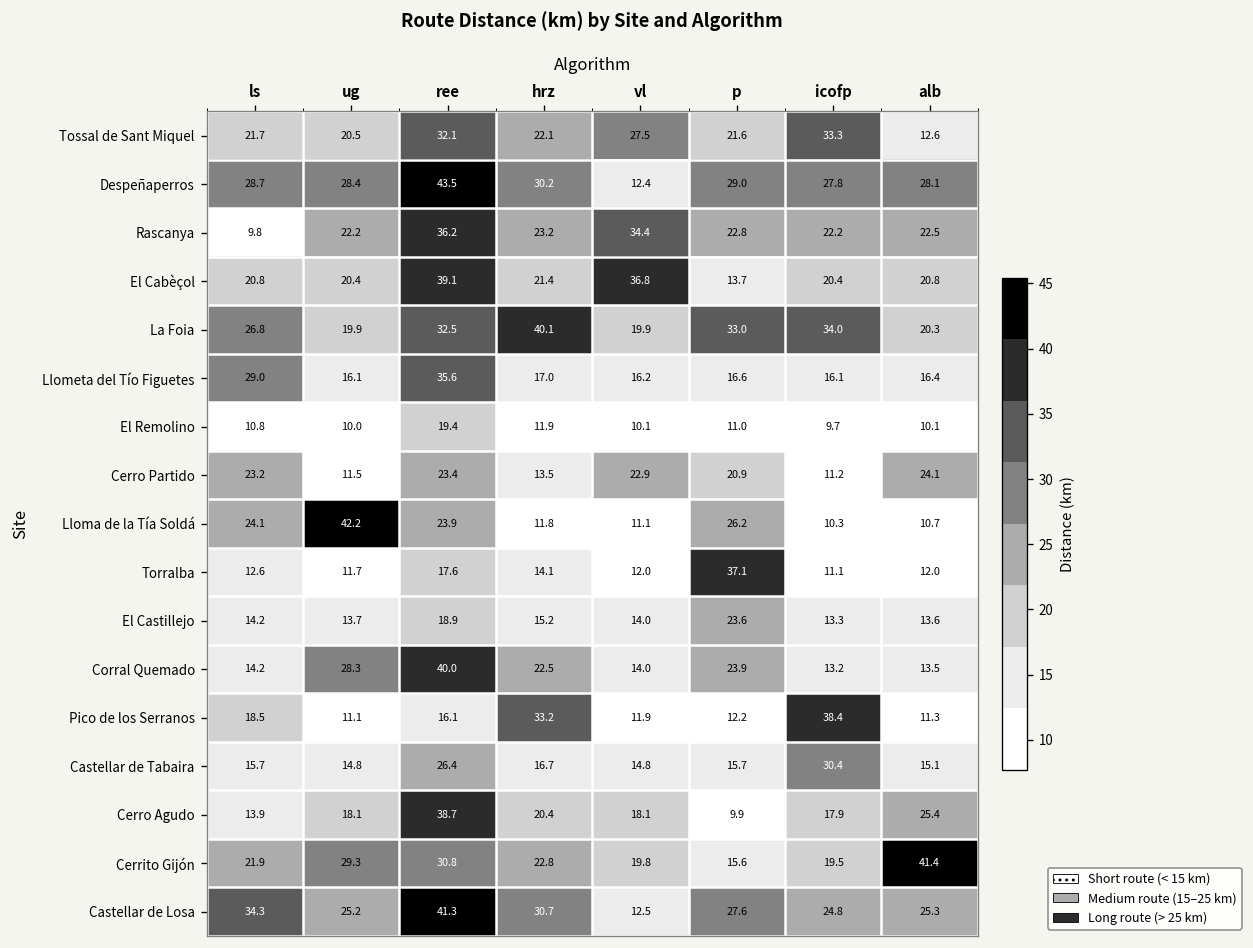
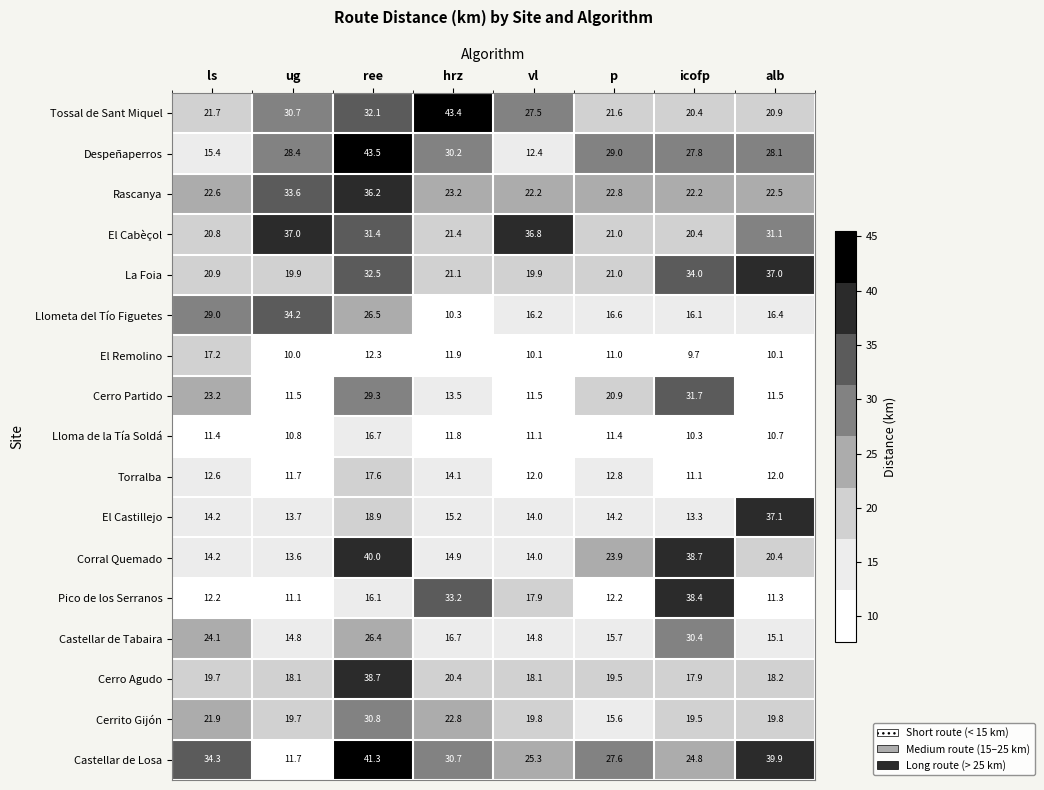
Tossal de Sant Miquel, ug: 20.5 -> 30.7
Tossal de Sant Miquel, hrz: 22.1 -> 43.4
Tossal de Sant Miquel, icofp: 33.3 -> 20.4
Tossal de Sant Miquel, alb: 12.6 -> 20.9
Despeñaperros, ls: 28.7 -> 15.4
Rascanya, ls: 9.8 -> 22.6
Rascanya, ug: 22.2 -> 33.6
Rascanya, vl: 34.4 -> 22.2
El Cabèçol, ug: 20.4 -> 37.0
El Cabèçol, ree: 39.1 -> 31.4
El Cabèçol, p: 13.7 -> 21.0
El Cabèçol, alb: 20.8 -> 31.1
La Foia, ls: 26.8 -> 20.9
La Foia, hrz: 40.1 -> 21.1
La Foia, p: 33.0 -> 21.0
La Foia, alb: 20.3 -> 37.0
Llometa del Tío Figuetes, ug: 16.1 -> 34.2
Llometa del Tío Figuetes, ree: 35.6 -> 26.5
Llometa del Tío Figuetes, hrz: 17.0 -> 10.3
El Remolino, ls: 10.8 -> 17.2
El Remolino, ree: 19.4 -> 12.3
Cerro Partido, ree: 23.4 -> 29.3
Cerro Partido, vl: 22.9 -> 11.5
Cerro Partido, icofp: 11.2 -> 31.7
Cerro Partido, alb: 24.1 -> 11.5
Lloma de la Tía Soldá, ls: 24.1 -> 11.4
Lloma de la Tía Soldá, ug: 42.2 -> 10.8
Lloma de la Tía Soldá, ree: 23.9 -> 16.7
Lloma de la Tía Soldá, p: 26.2 -> 11.4
Torralba, p: 37.1 -> 12.8
El Castillejo, p: 23.6 -> 14.2
El Castillejo, alb: 13.6 -> 37.1
Corral Quemado, ug: 28.3 -> 13.6
Corral Quemado, hrz: 22.5 -> 14.9
Corral Quemado, icofp: 13.2 -> 38.7
Corral Quemado, alb: 13.5 -> 20.4
Pico de los Serranos, ls: 18.5 -> 12.2
Pico de los Serranos, vl: 11.9 -> 17.9
Castellar de Tabaira, ls: 15.7 -> 24.1
Cerro Agudo, ls: 13.9 -> 19.7
Cerro Agudo, p: 9.9 -> 19.5
Cerro Agudo, alb: 25.4 -> 18.2
Cerrito Gijón, ug: 29.3 -> 19.7
Cerrito Gijón, alb: 41.4 -> 19.8
Castellar de Losa, ug: 25.2 -> 11.7
Castellar de Losa, vl: 12.5 -> 25.3
Castellar de Losa, alb: 25.3 -> 39.9
